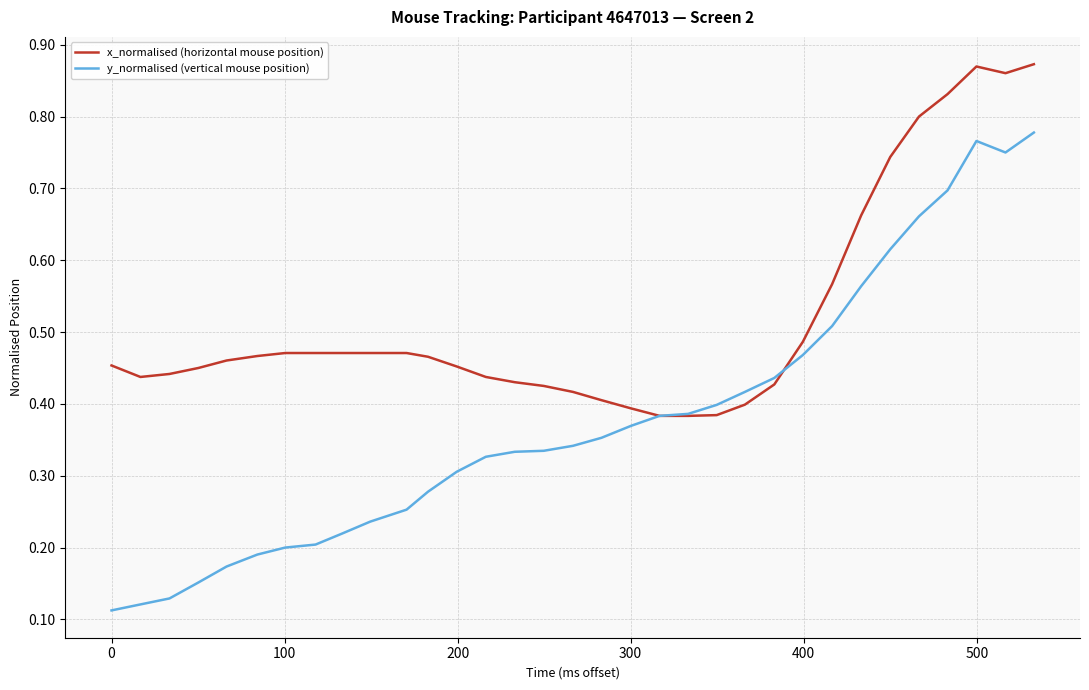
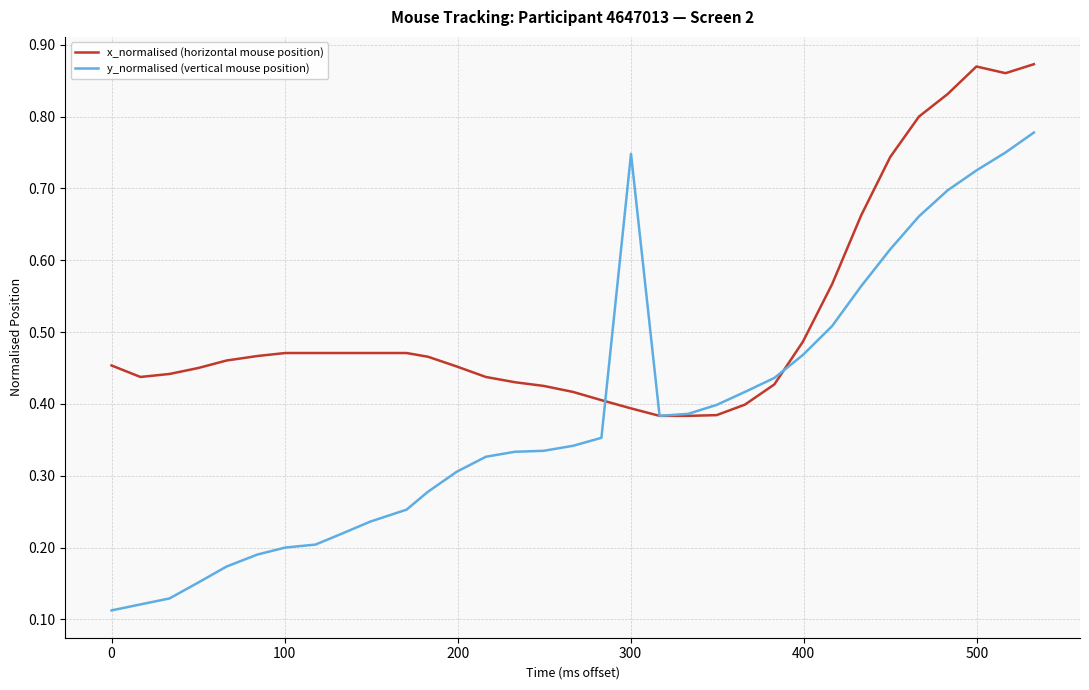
y_normalised (vertical mouse position), 300: 0.37 -> 0.75
y_normalised (vertical mouse position), 500: 0.77 -> 0.73
